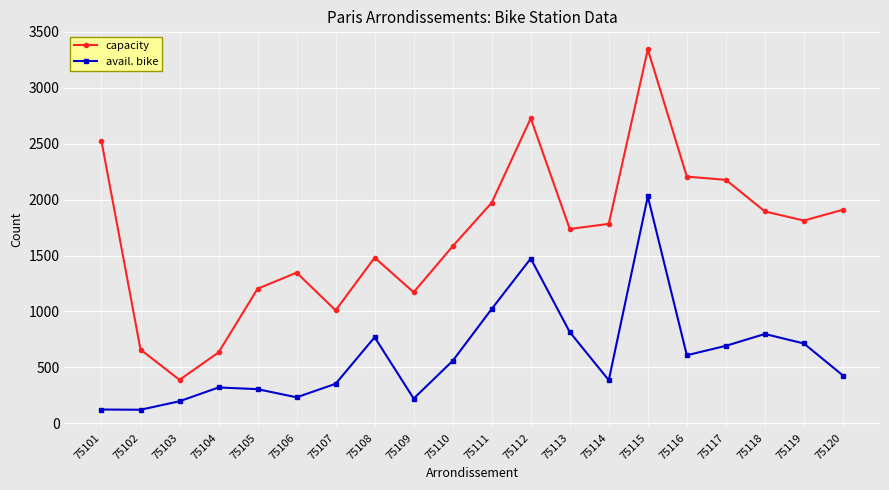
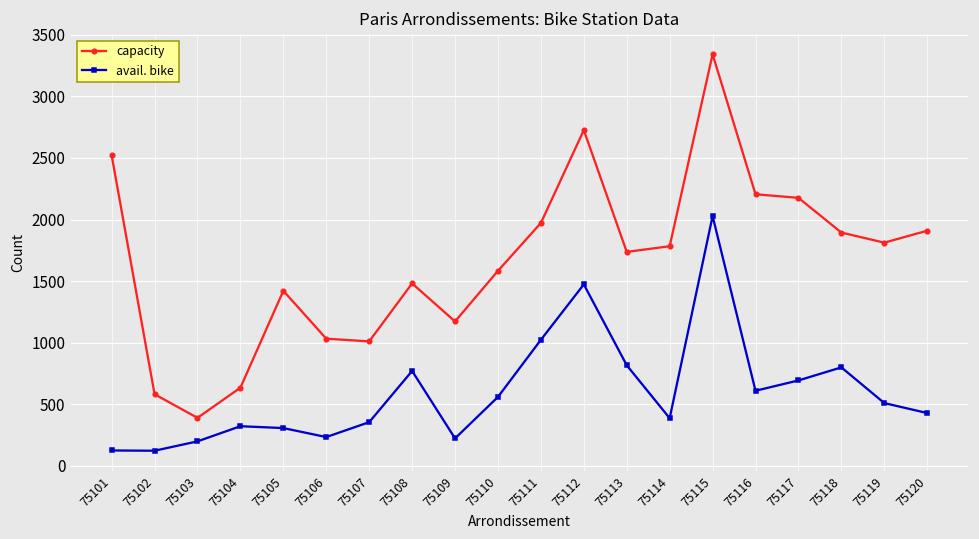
capacity, 75102: 660 -> 580
capacity, 75105: 1200 -> 1420
capacity, 75106: 1350 -> 1030
avail. bike, 75119: 710 -> 510
